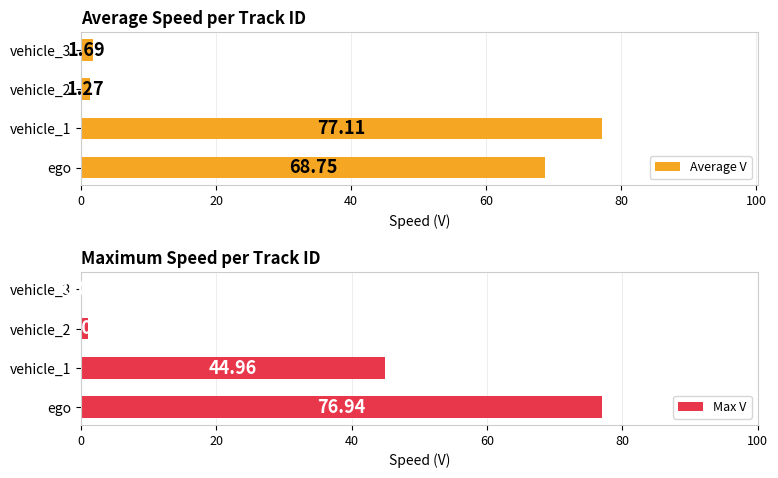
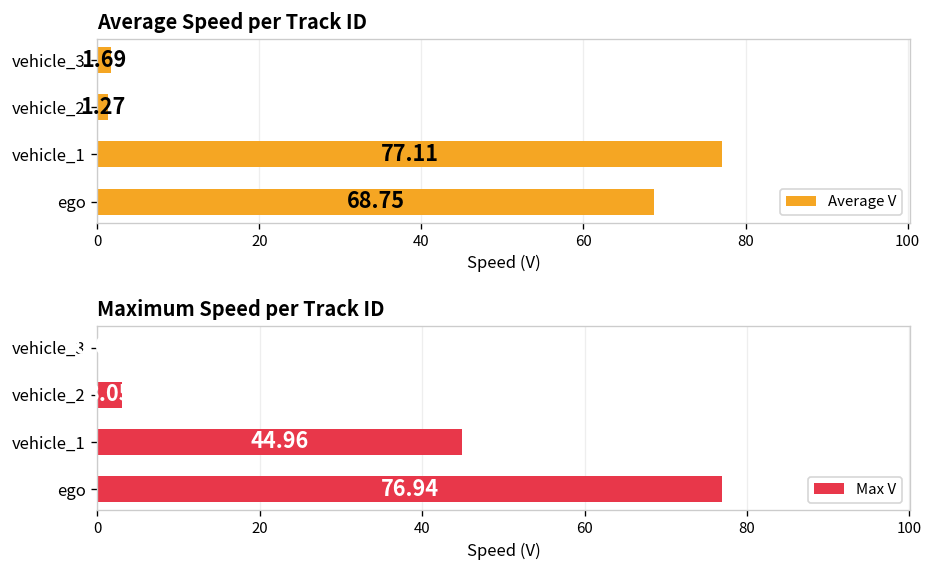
Maximum Speed per Track ID, vehicle_2: 1 -> 3
